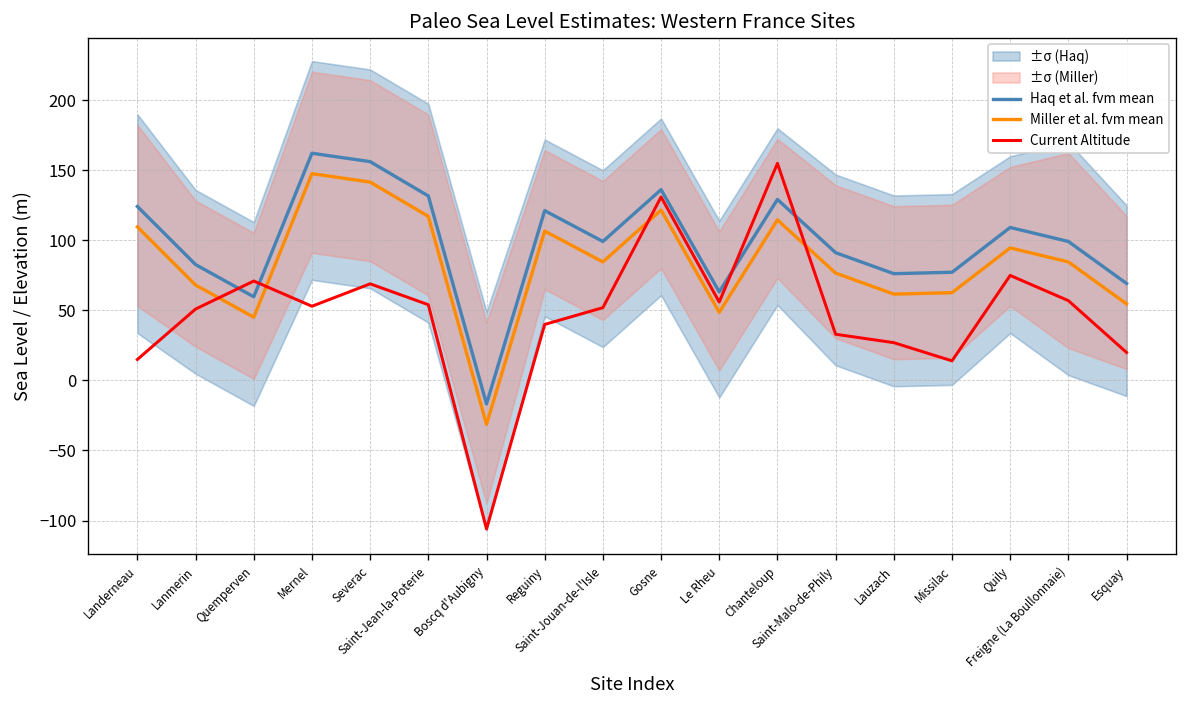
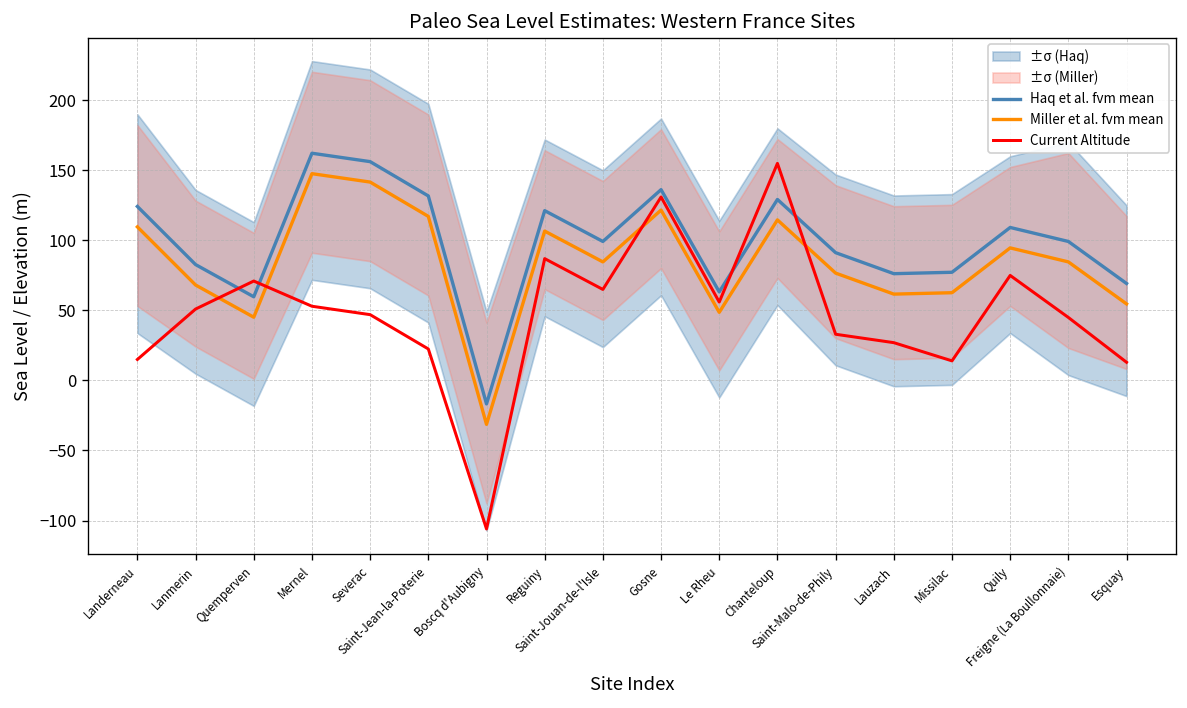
Current Altitude, Severac: 69 -> 47
Current Altitude, Saint-Jean-la-Poterie: 54 -> 23
Current Altitude, Reguiny: 40 -> 87
Current Altitude, Saint-Jouan-de-l'Isle: 52 -> 65
Current Altitude, Freigne (La Boullonnaie): 57 -> 45
Current Altitude, Esquay: 20 -> 13
